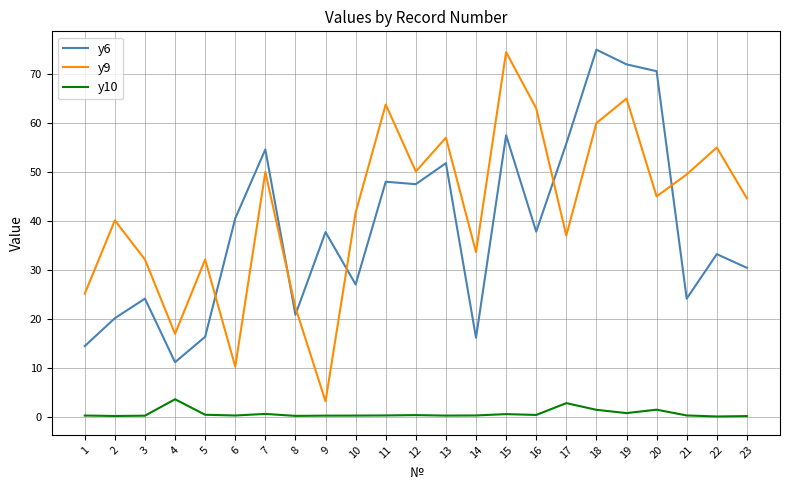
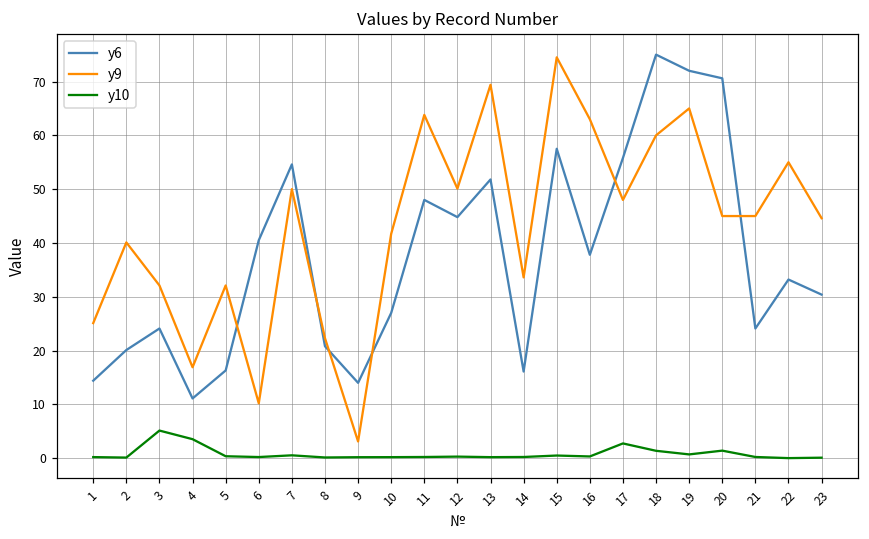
y10, 3: 0 -> 5
y6, 9: 38 -> 14
y6, 12: 48 -> 45
y9, 13: 57 -> 69
y9, 17: 37 -> 48
y9, 21: 50 -> 45
